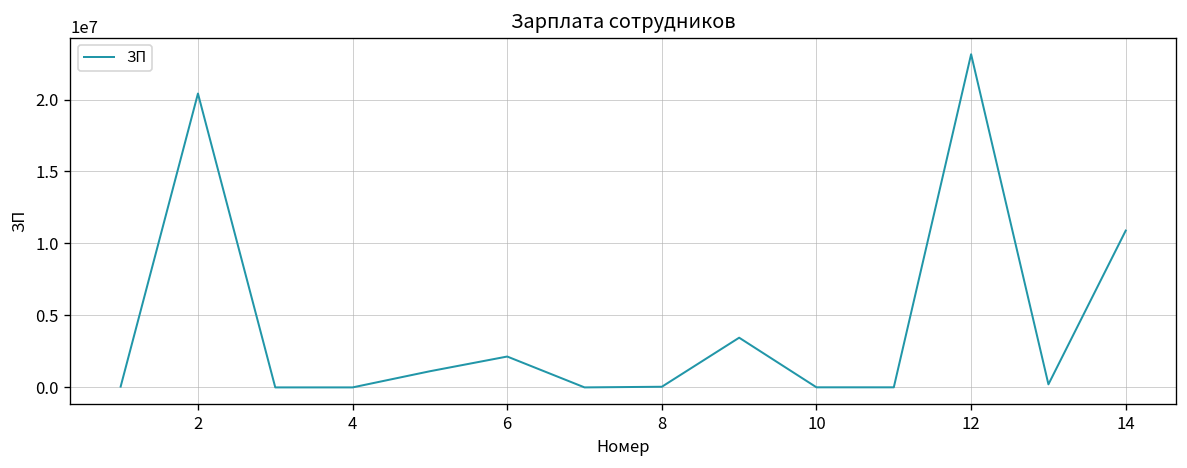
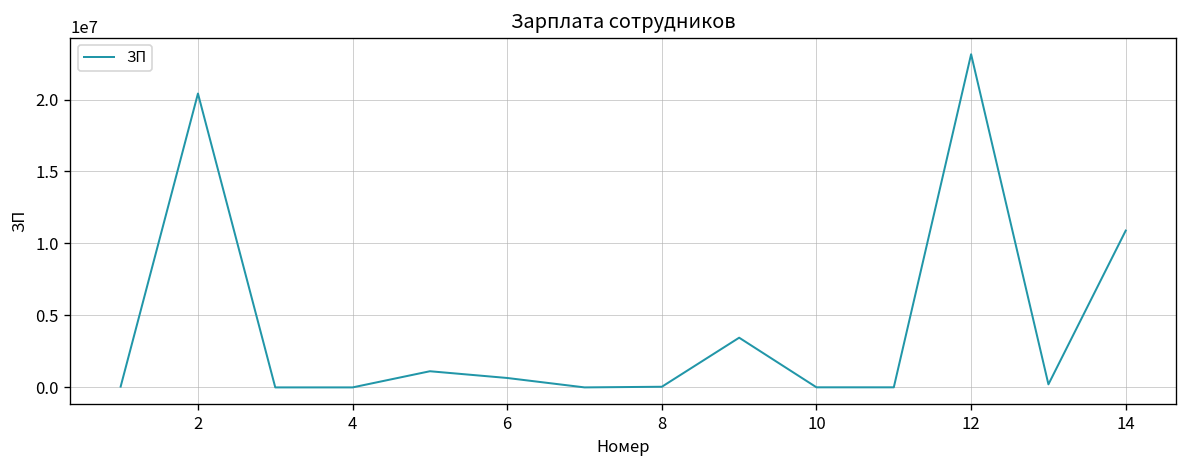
6: 2100000 -> 700000
